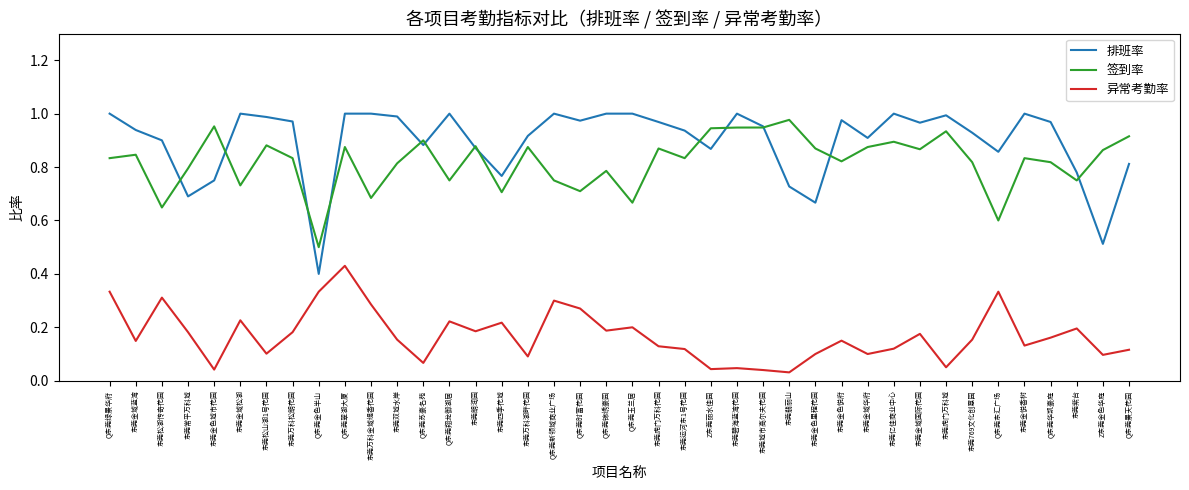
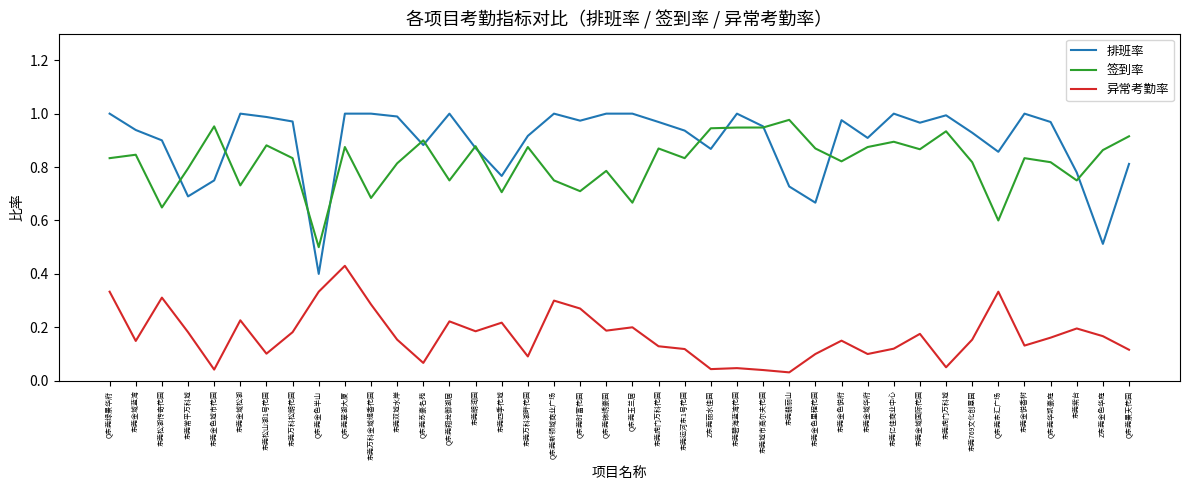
异常考勤率, Z东莞金色华庭: 0.10 -> 0.17
